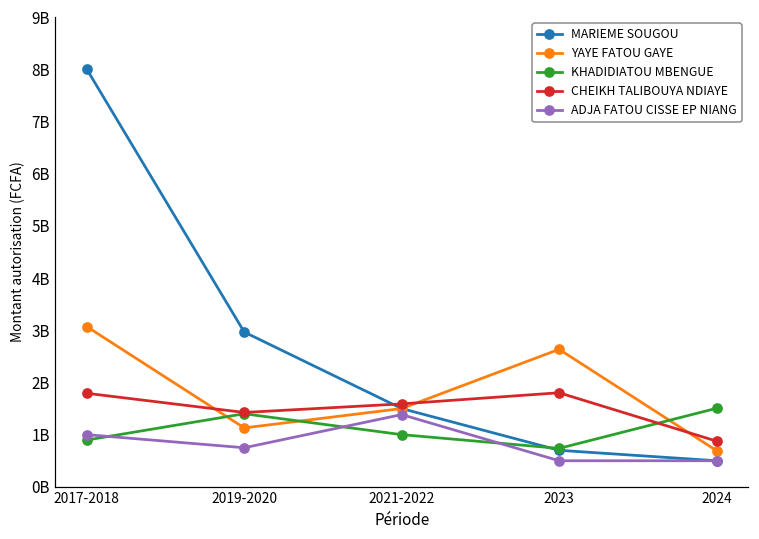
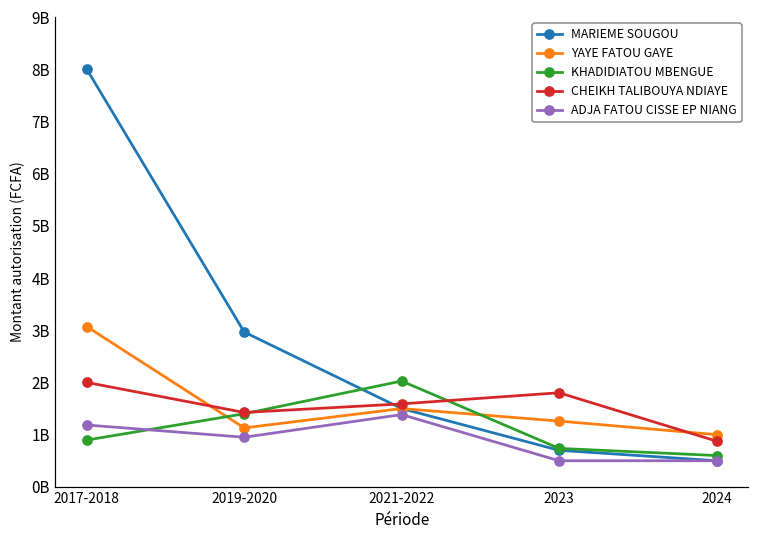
CHEIKH TALIBOUYA NDIAYE, 2017-2018: 1800000000 -> 2000000000
ADJA FATOU CISSE EP NIANG, 2017-2018: 1000000000 -> 1200000000
ADJA FATOU CISSE EP NIANG, 2019-2020: 700000000 -> 1000000000
KHADIDIATOU MBENGUE, 2021-2022: 1000000000 -> 2000000000
YAYE FATOU GAYE, 2023: 2600000000 -> 1300000000
YAYE FATOU GAYE, 2024: 700000000 -> 1000000000
KHADIDIATOU MBENGUE, 2024: 1500000000 -> 600000000
